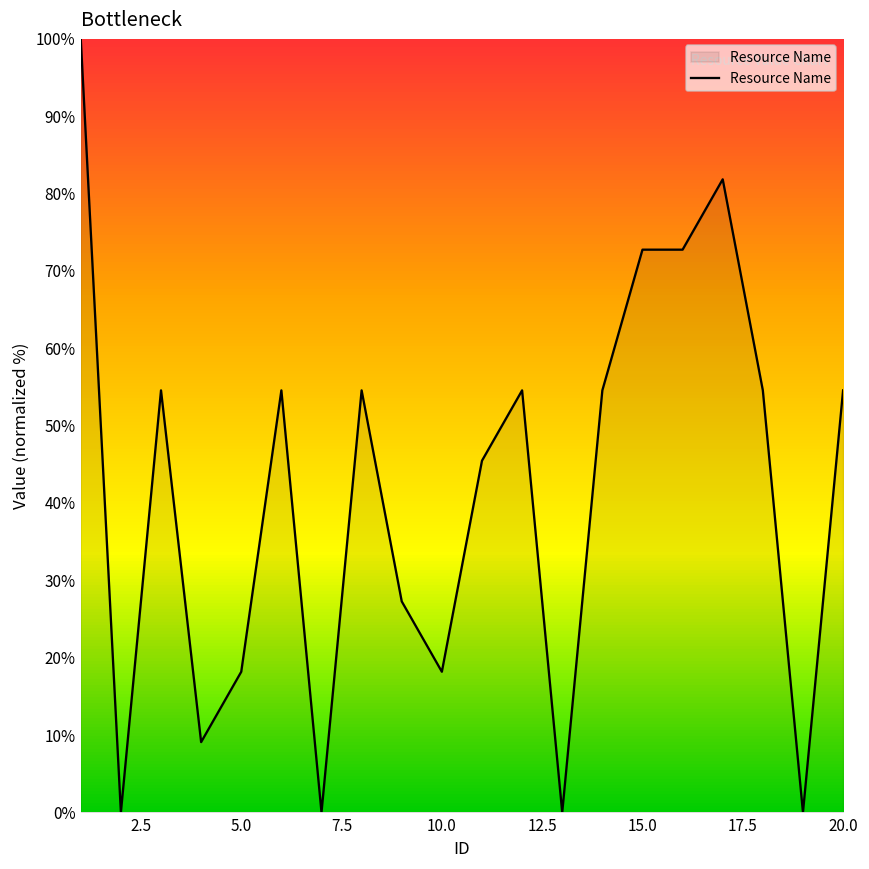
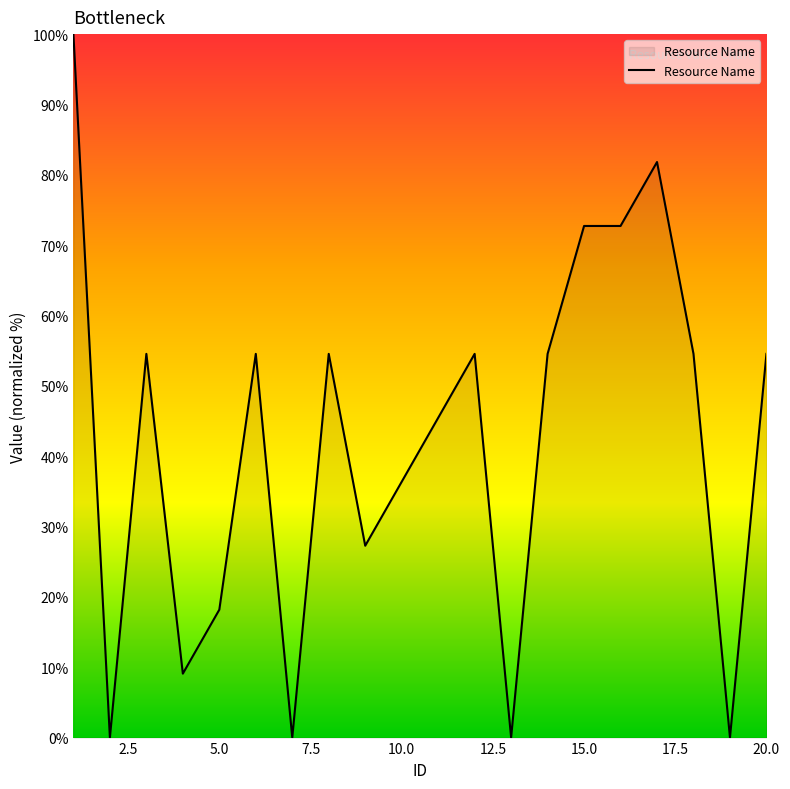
10.0: 18% -> 36%
